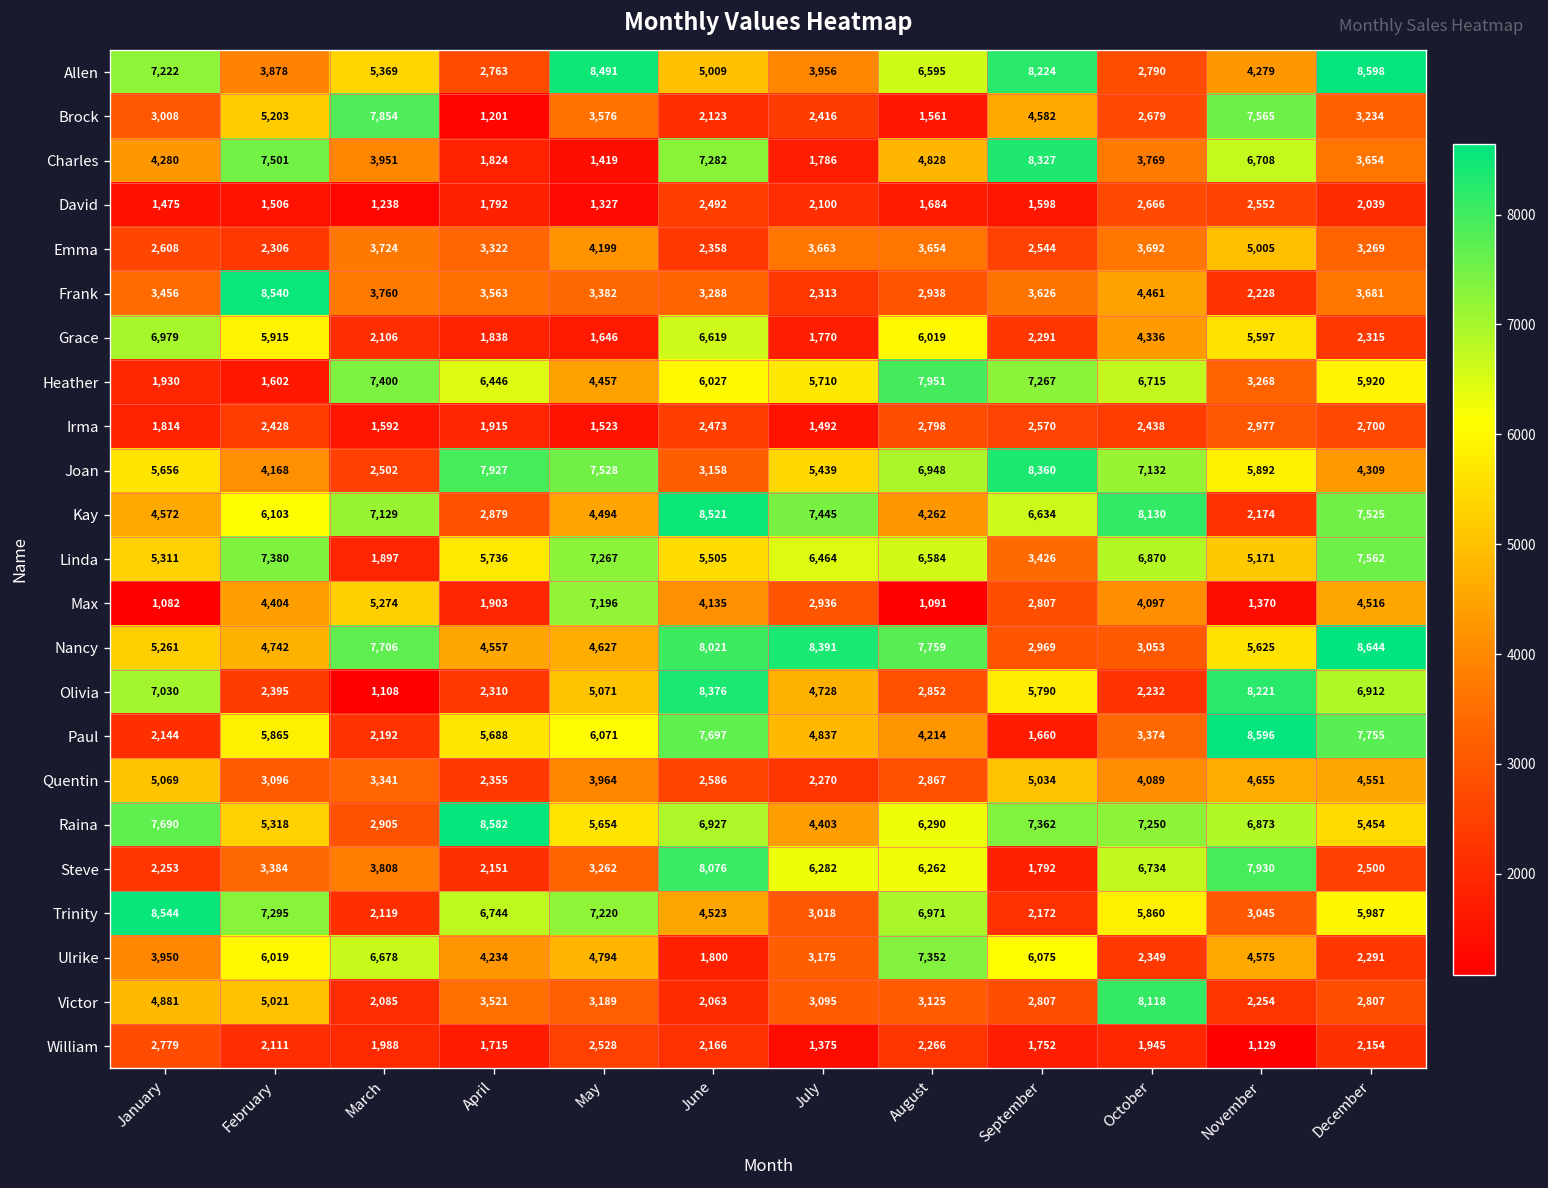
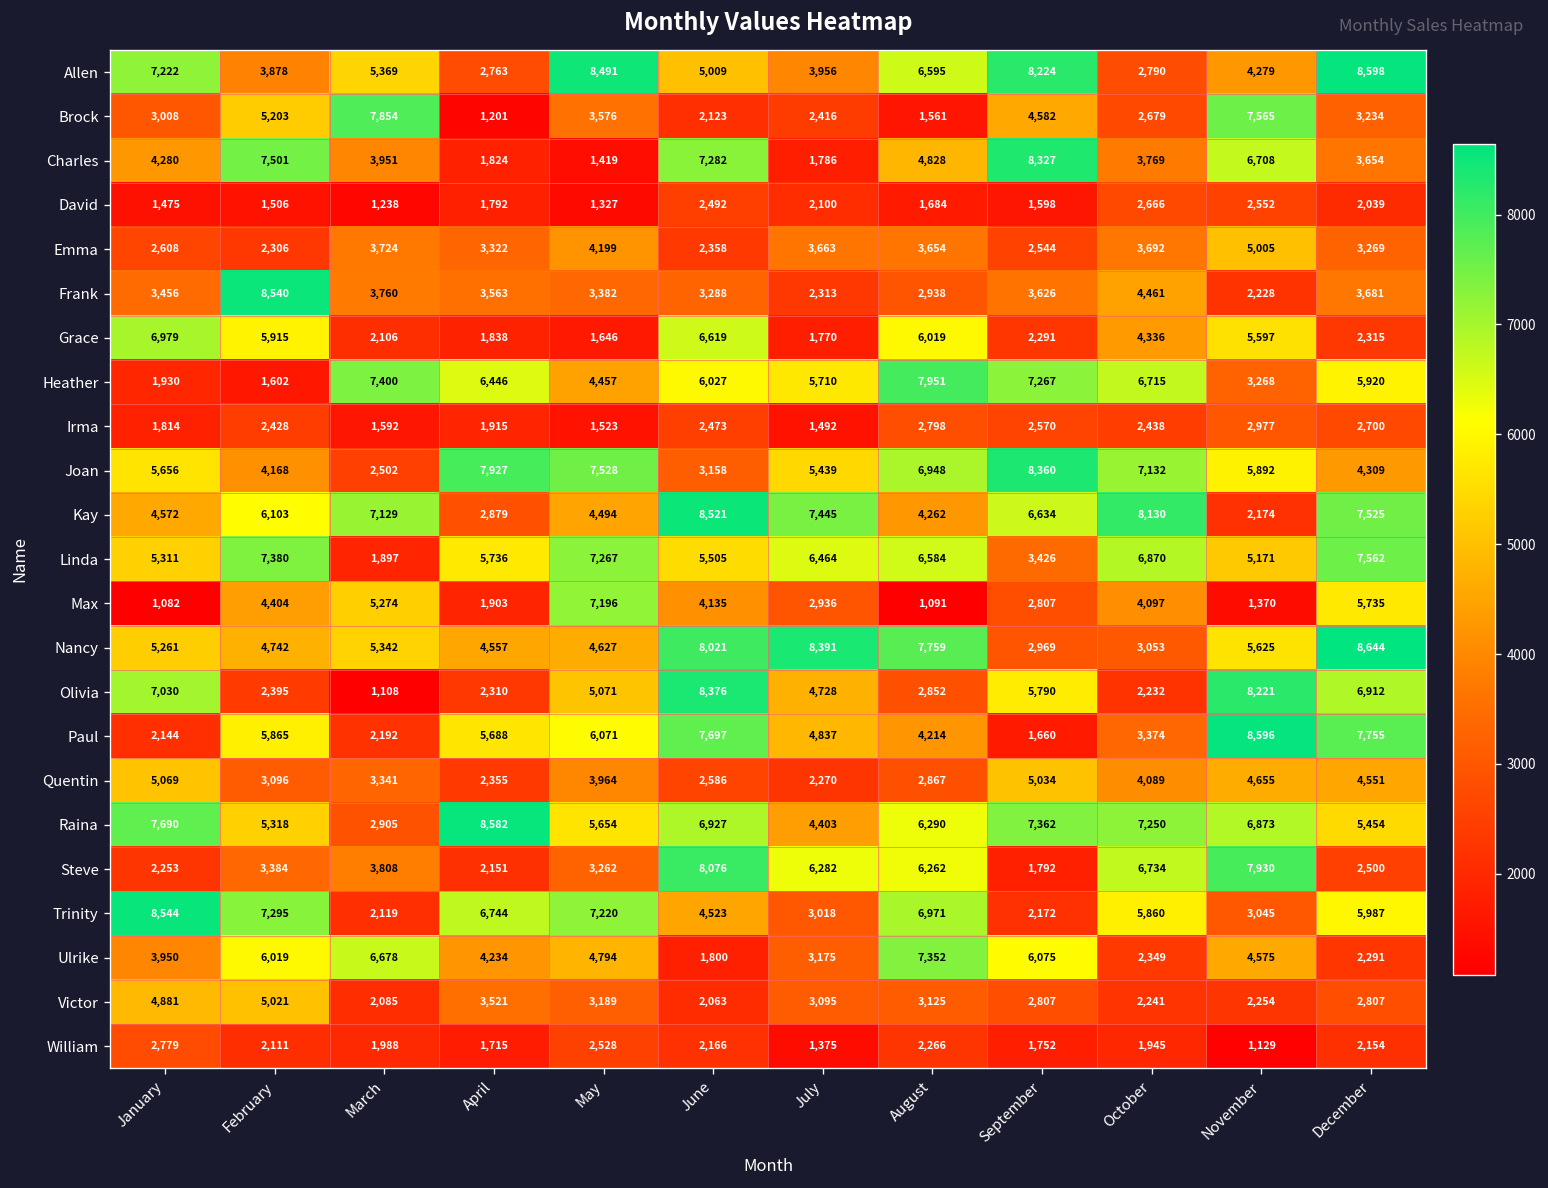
Max, December: 4,516 -> 5,735
Nancy, March: 7,706 -> 5,342
Victor, October: 8,118 -> 2,241
